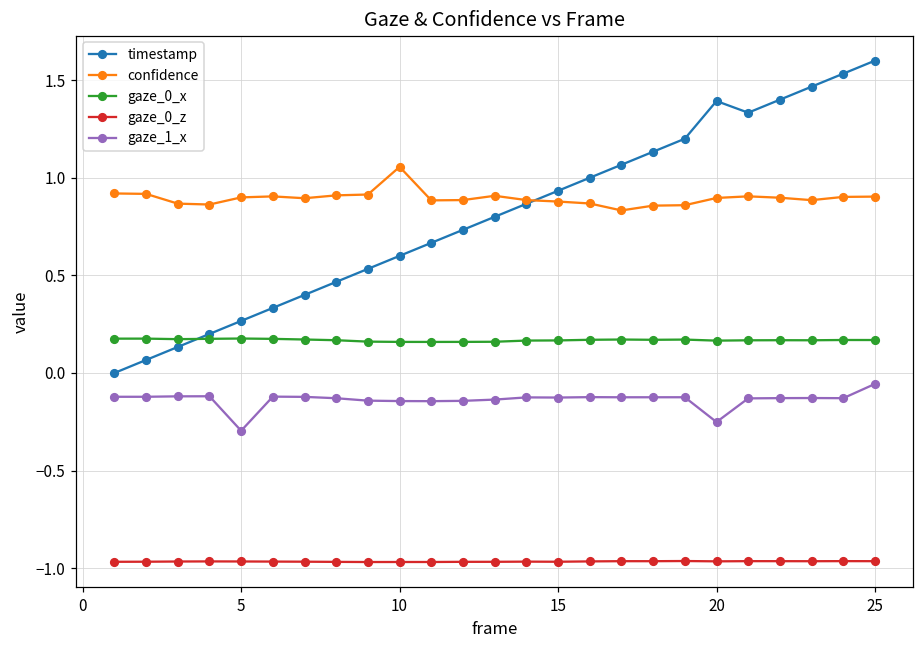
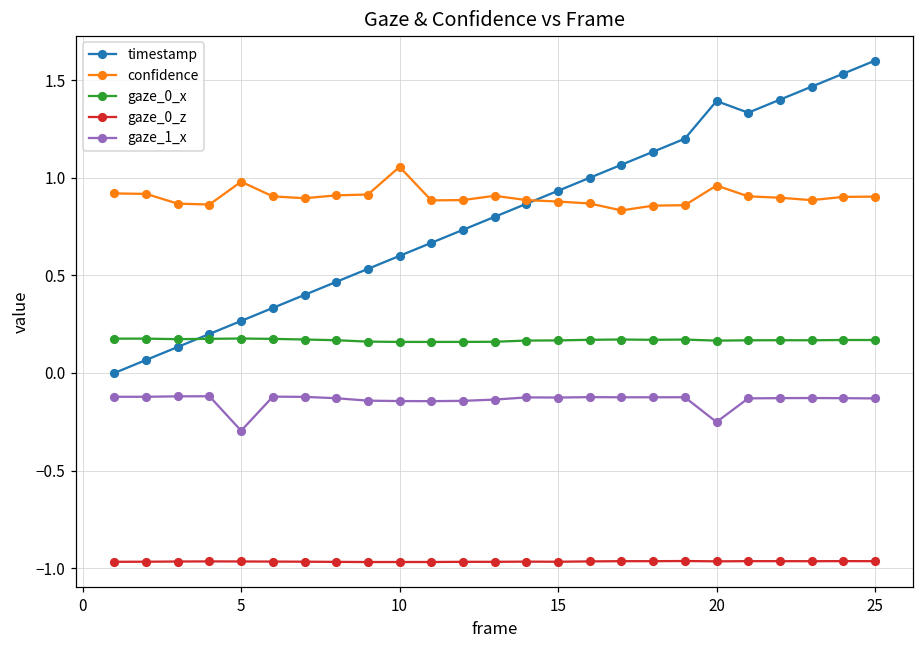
confidence, 5: 0.90 -> 0.98
confidence, 20: 0.90 -> 0.96
gaze_1_x, 25: -0.06 -> -0.13
